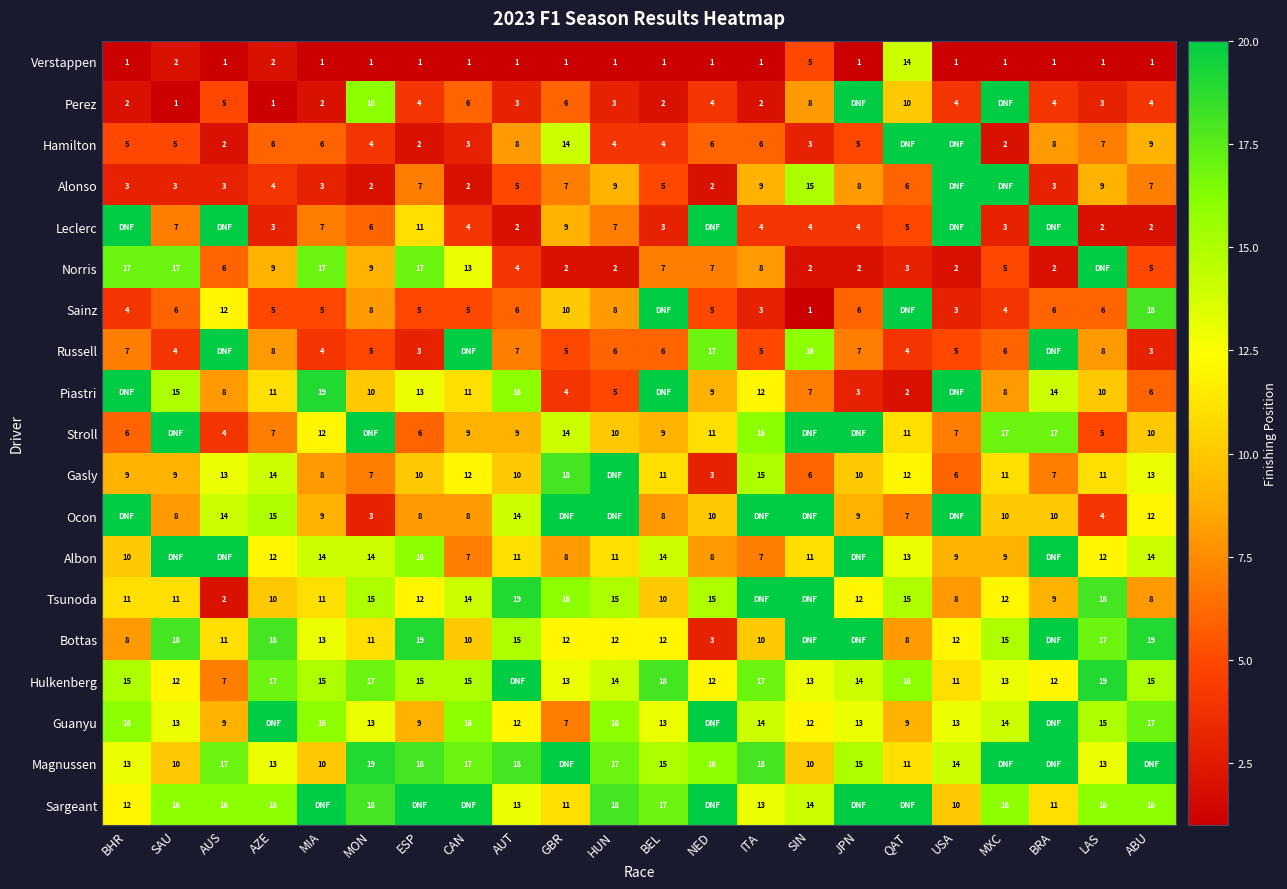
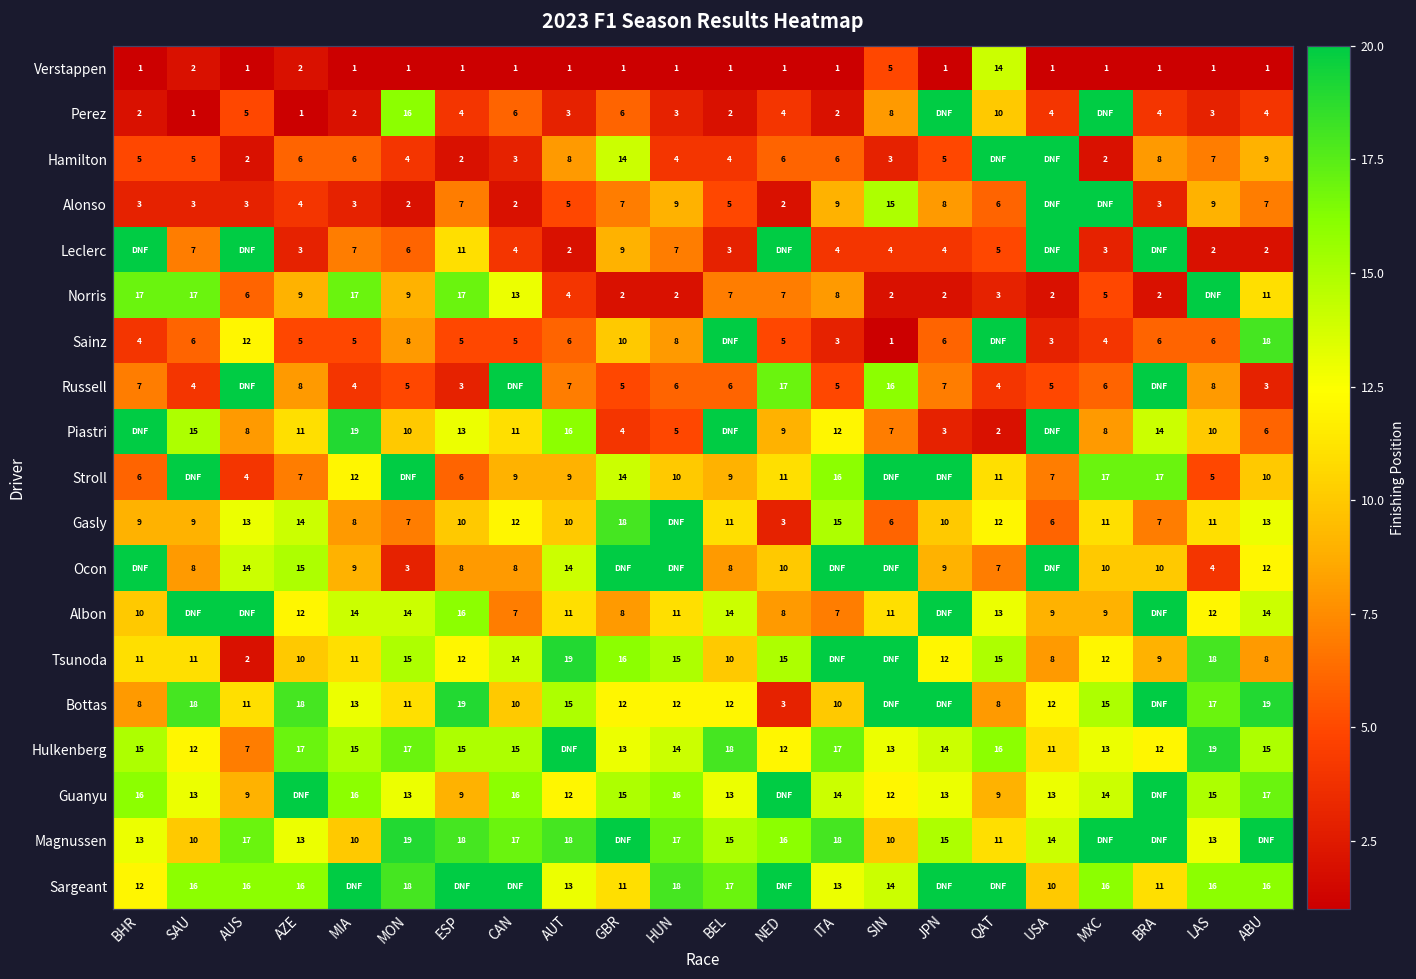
Norris, ABU: 5 -> 11
Guanyu, GBR: 7 -> 15
